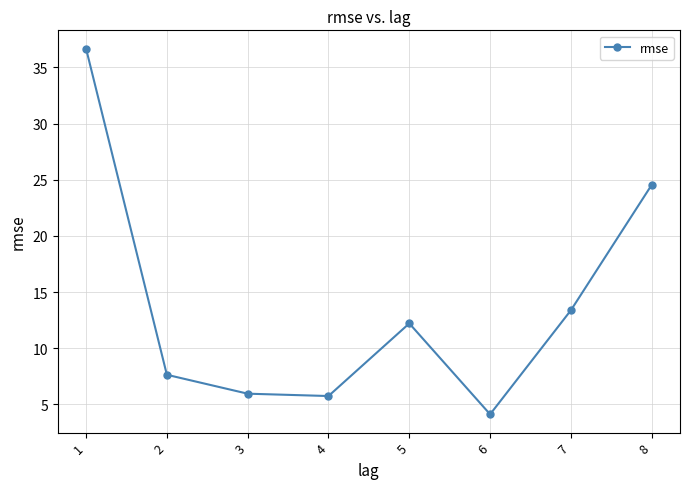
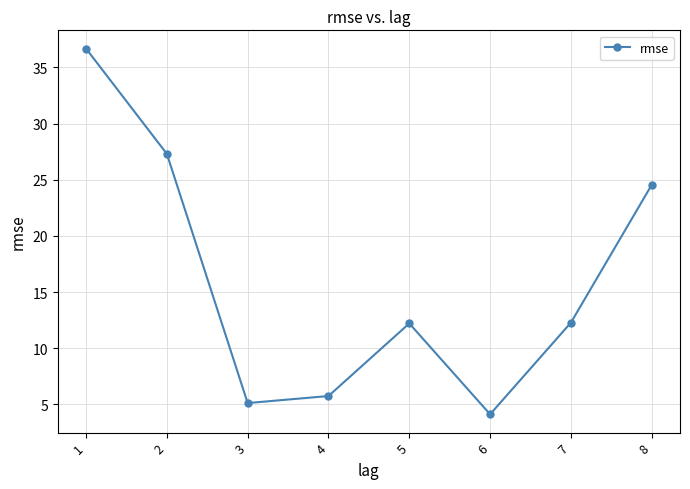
2: 7.6 -> 27.3
3: 6.0 -> 5.1
7: 13.4 -> 12.3
